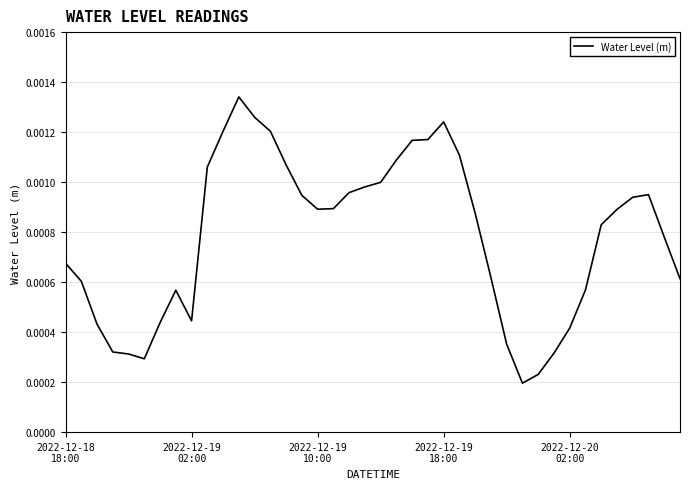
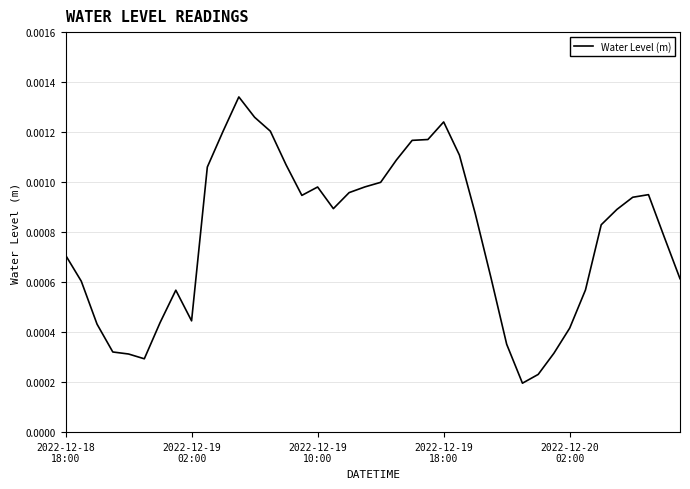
2022-12-18 18:00: 0.00068 -> 0.00071
2022-12-19 10:00: 0.00089 -> 0.00098
